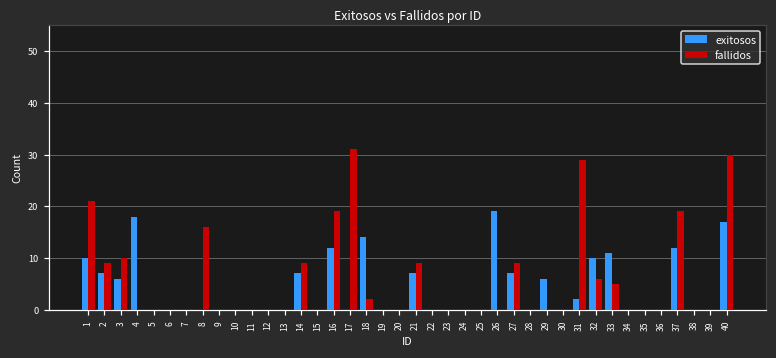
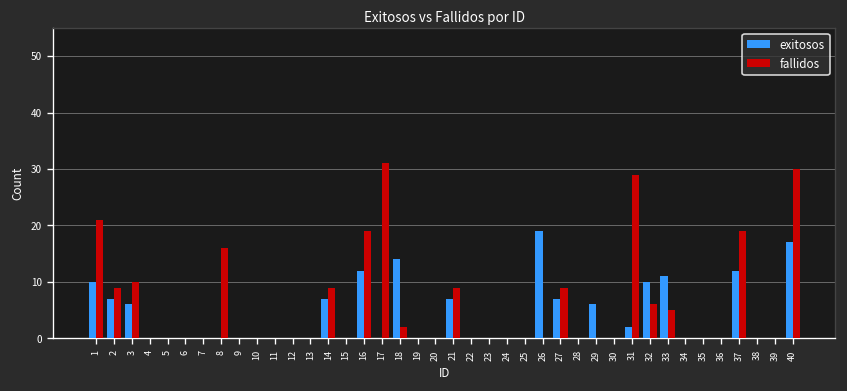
exitosos, 4: 18 -> 0
